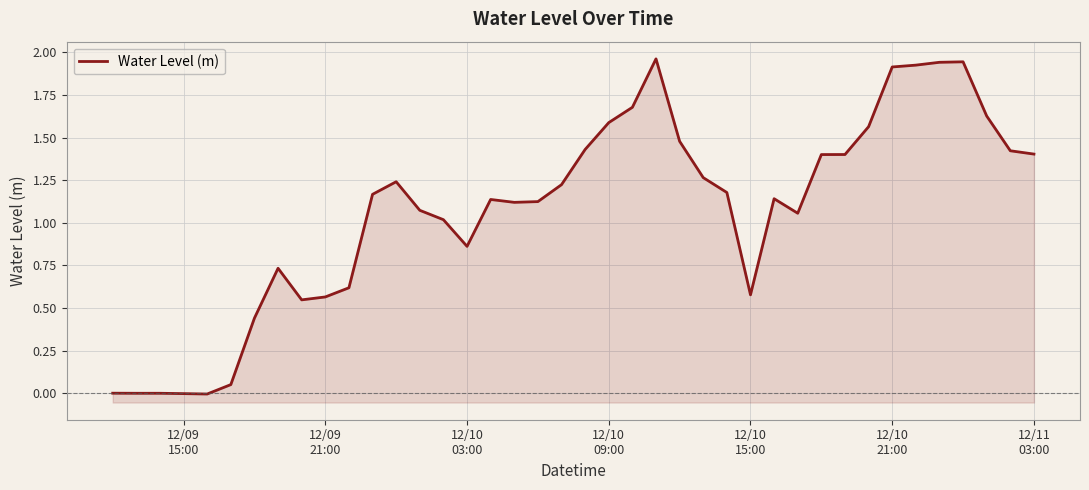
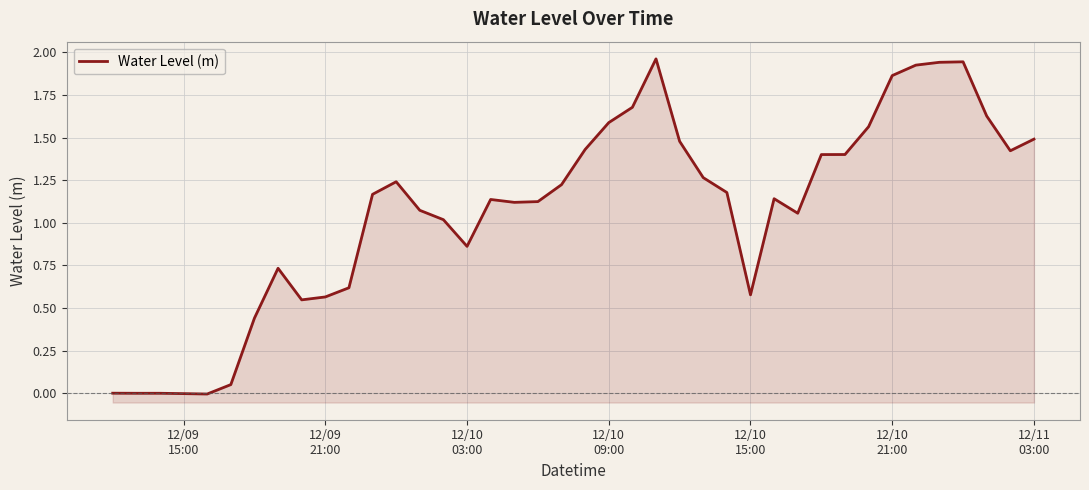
12/10 21:00: 1.91 -> 1.86
12/11 03:00: 1.40 -> 1.49
